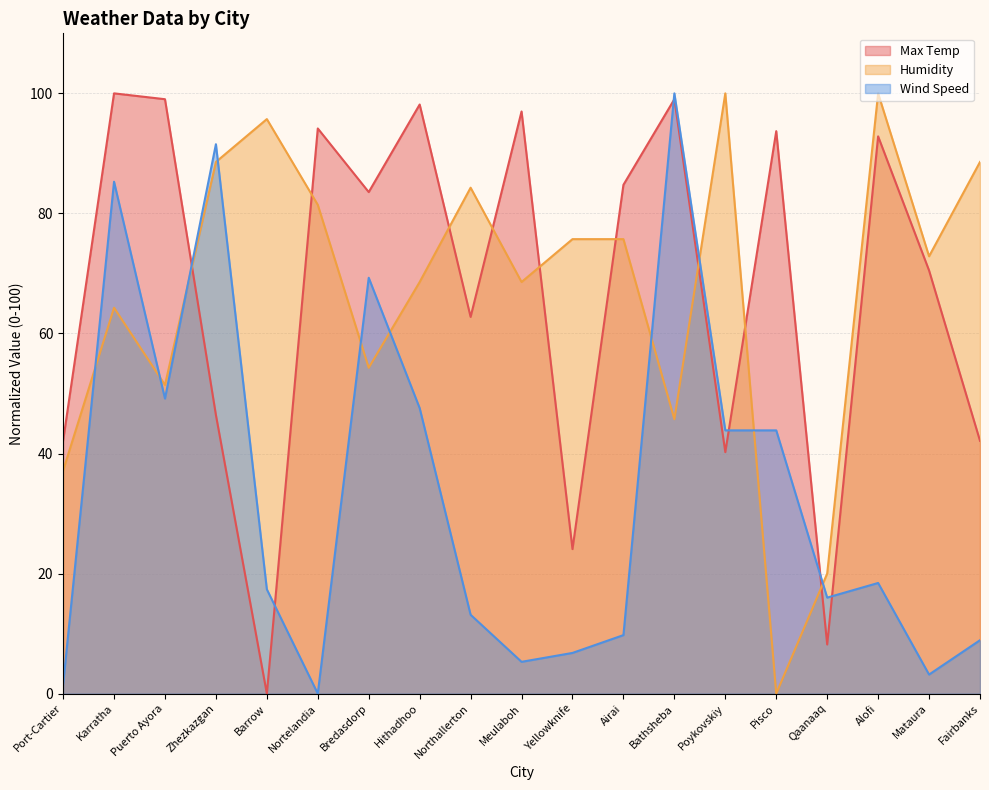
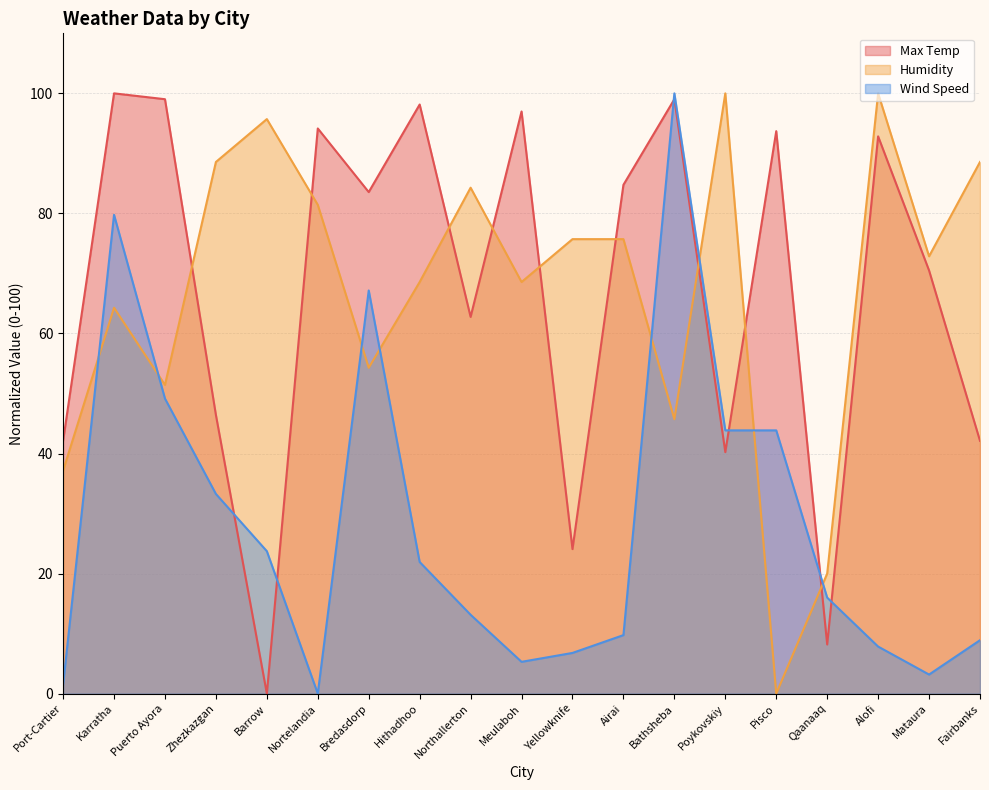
Wind Speed, Karratha: 85 -> 80
Wind Speed, Zhezkazgan: 92 -> 33
Wind Speed, Barrow: 17 -> 24
Wind Speed, Bredasdorp: 69 -> 67
Wind Speed, Hithadhoo: 48 -> 22
Wind Speed, Alofi: 18 -> 8
